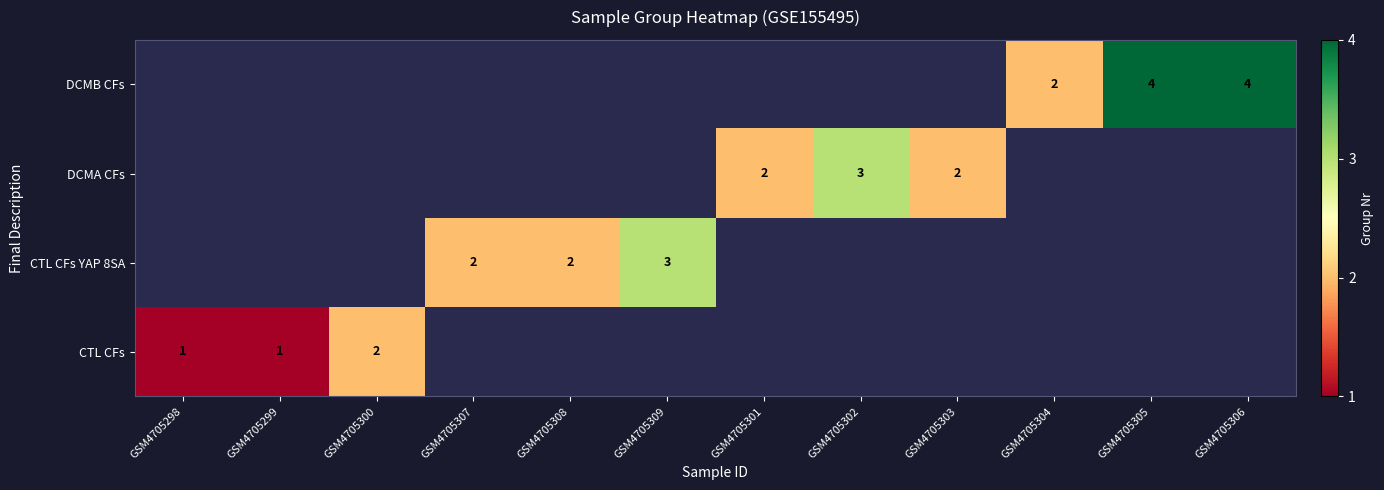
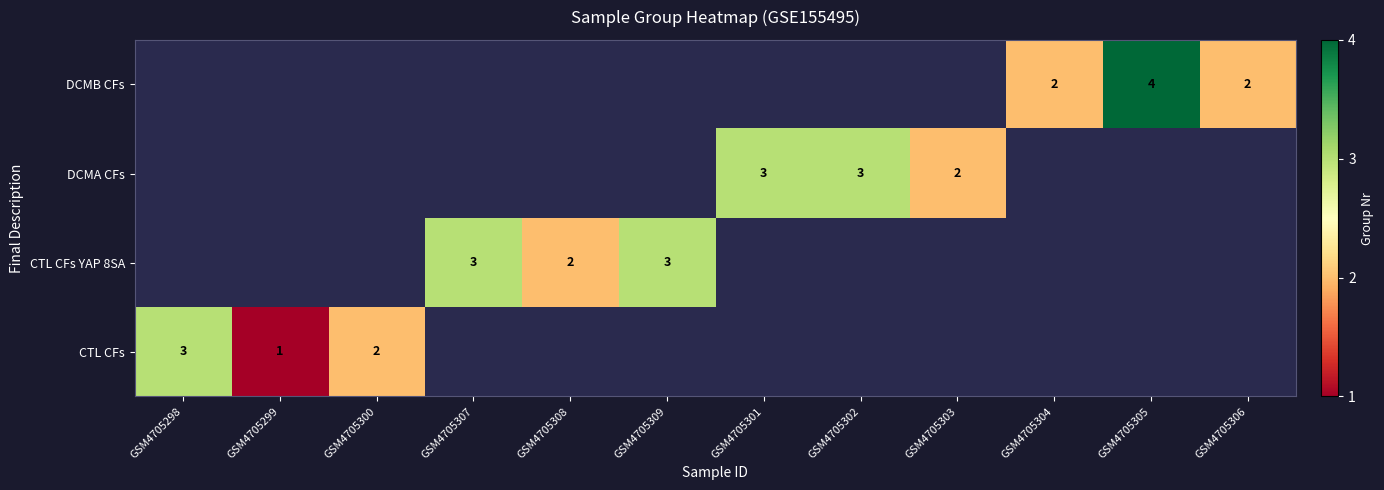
DCMB CFs, GSM4705306: 4 -> 2
DCMA CFs, GSM4705301: 2 -> 3
CTL CFs YAP 8SA, GSM4705307: 2 -> 3
CTL CFs, GSM4705298: 1 -> 3
